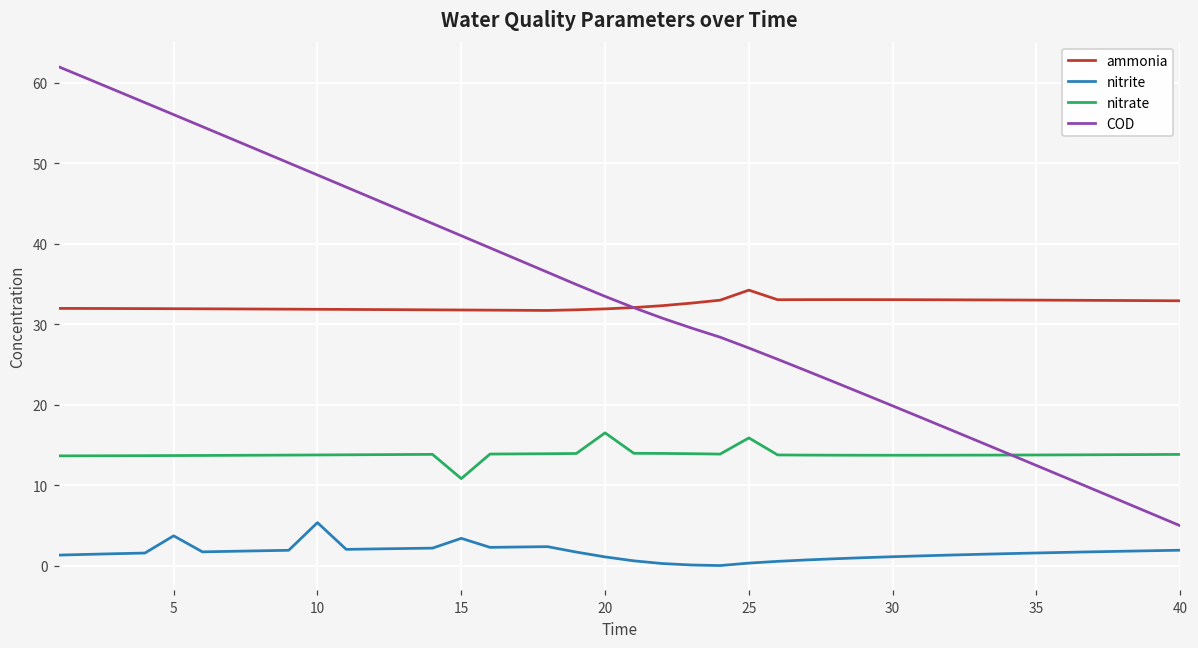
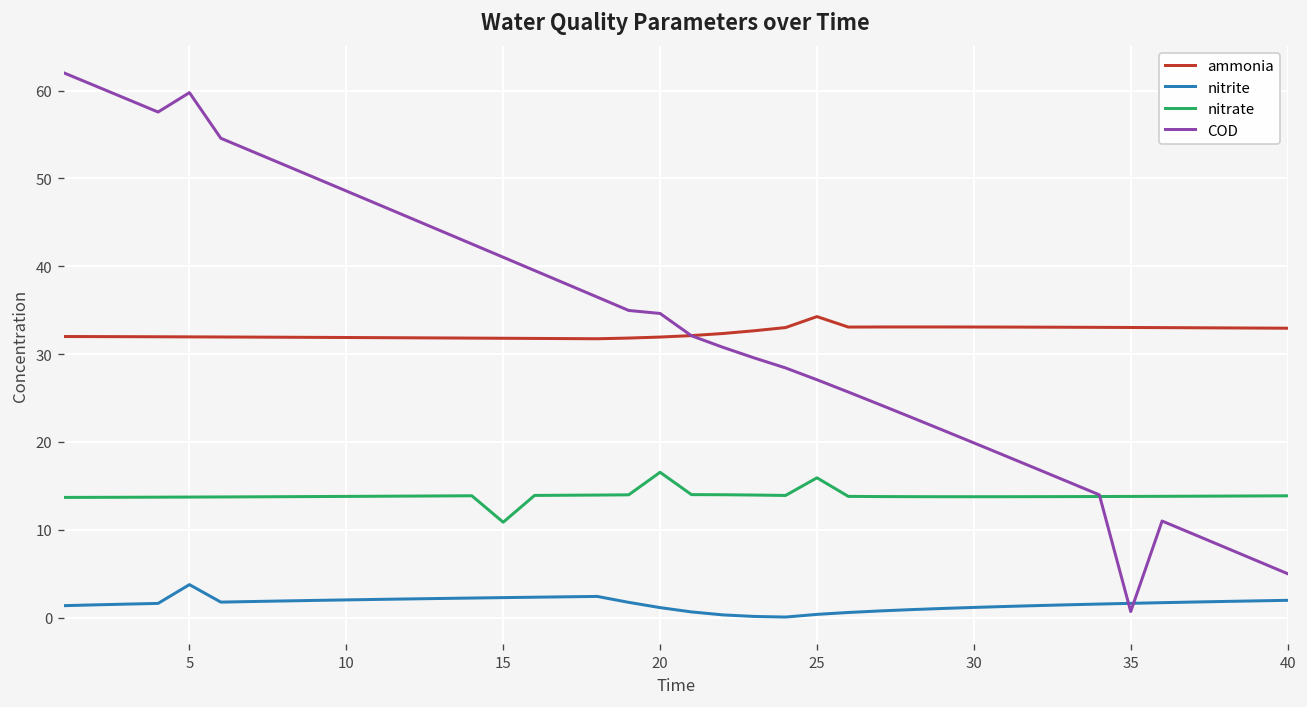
COD, 5: 56 -> 60
nitrite, 10: 5 -> 2
nitrite, 15: 3 -> 2
COD, 20: 33 -> 35
COD, 35: 12 -> 1
